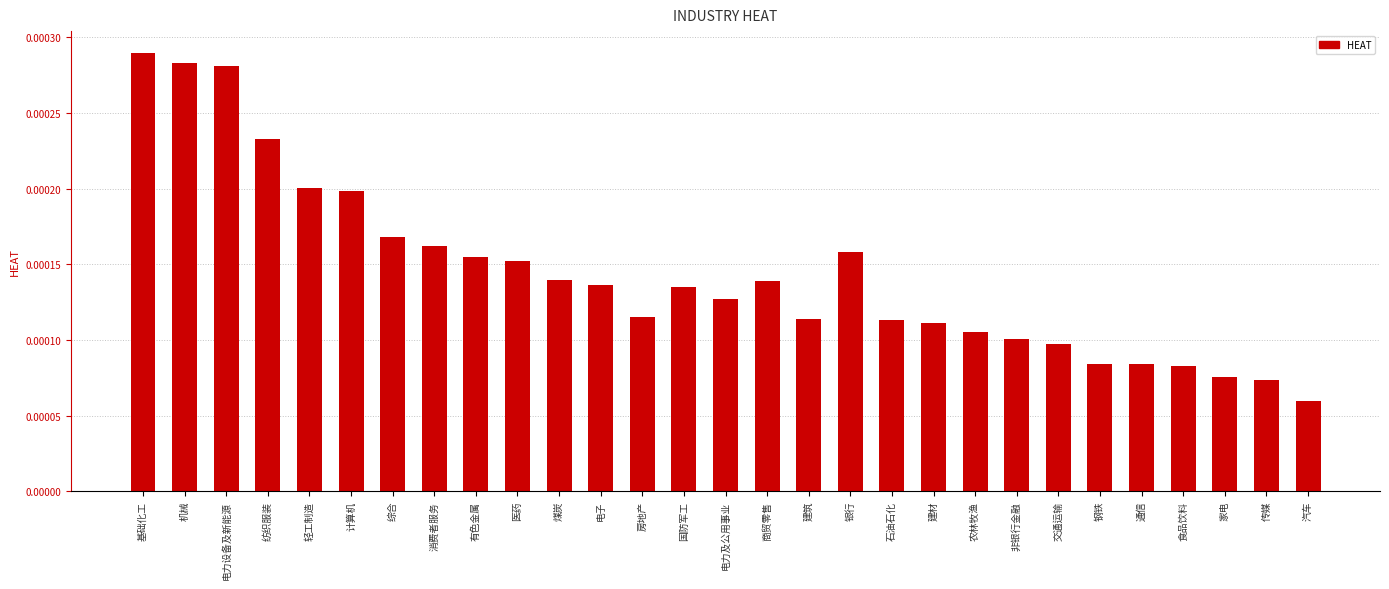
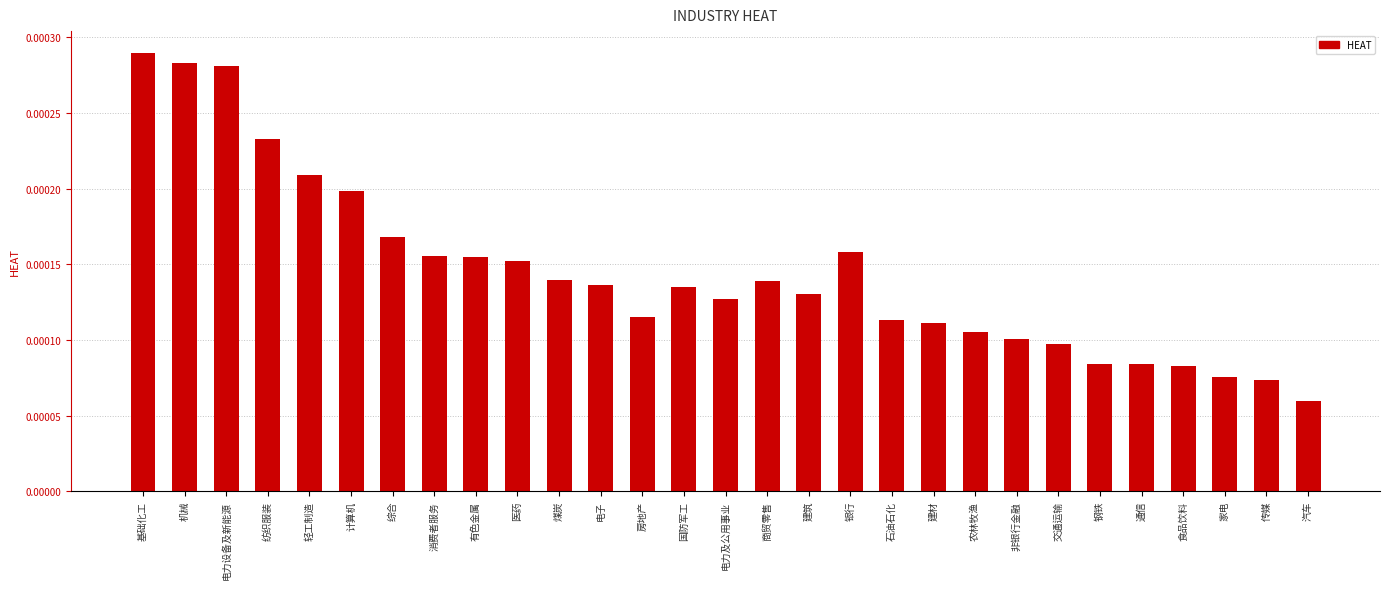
轻工制造: 0.000201 -> 0.000209
消费者服务: 0.000162 -> 0.000155
建筑: 0.000114 -> 0.000130
